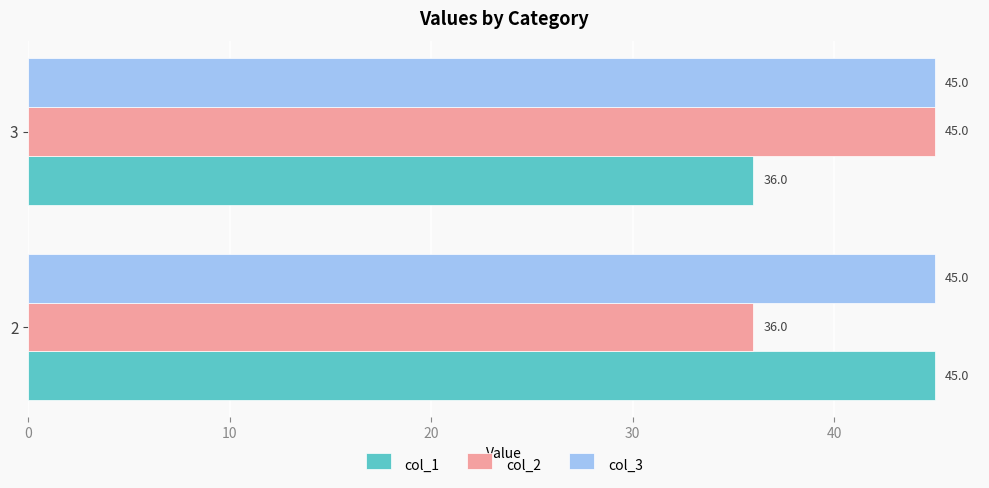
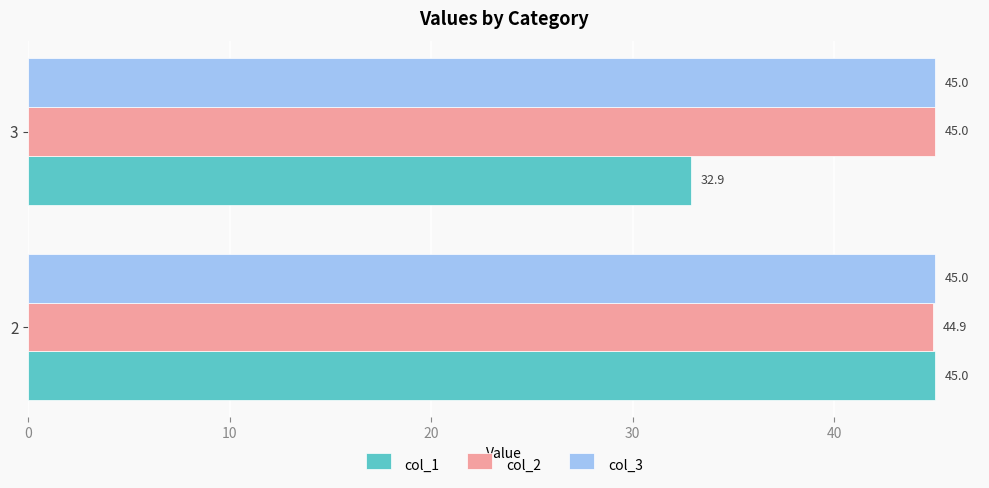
col_1, 3: 36.0 -> 32.9
col_2, 2: 36.0 -> 44.9
